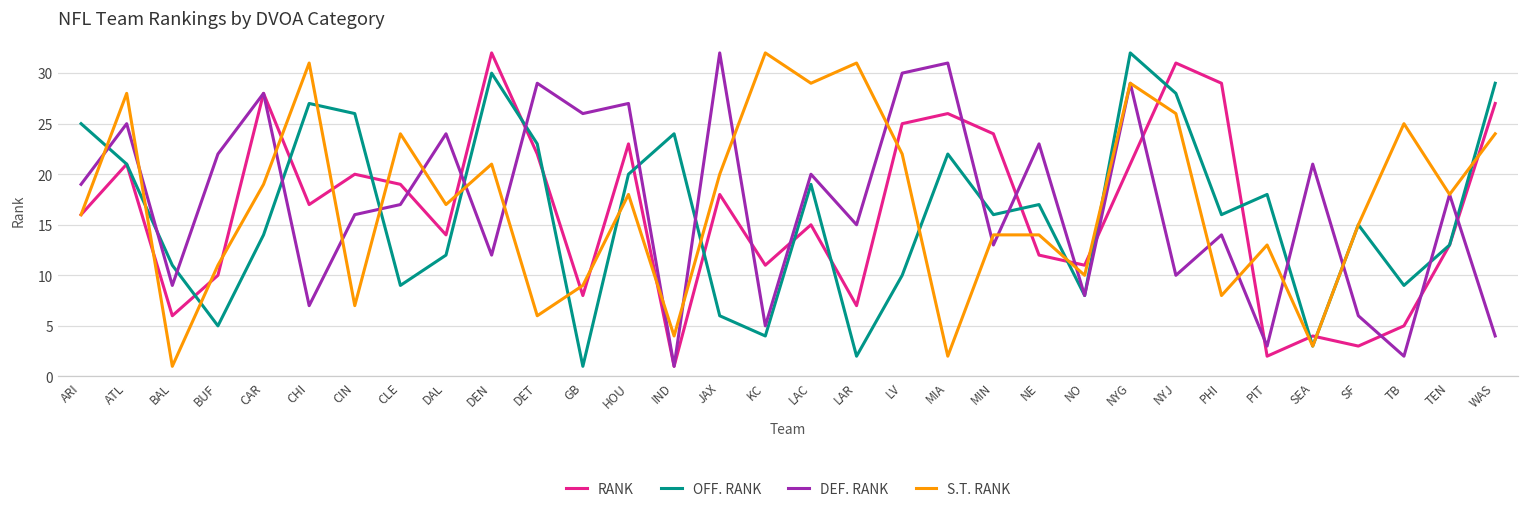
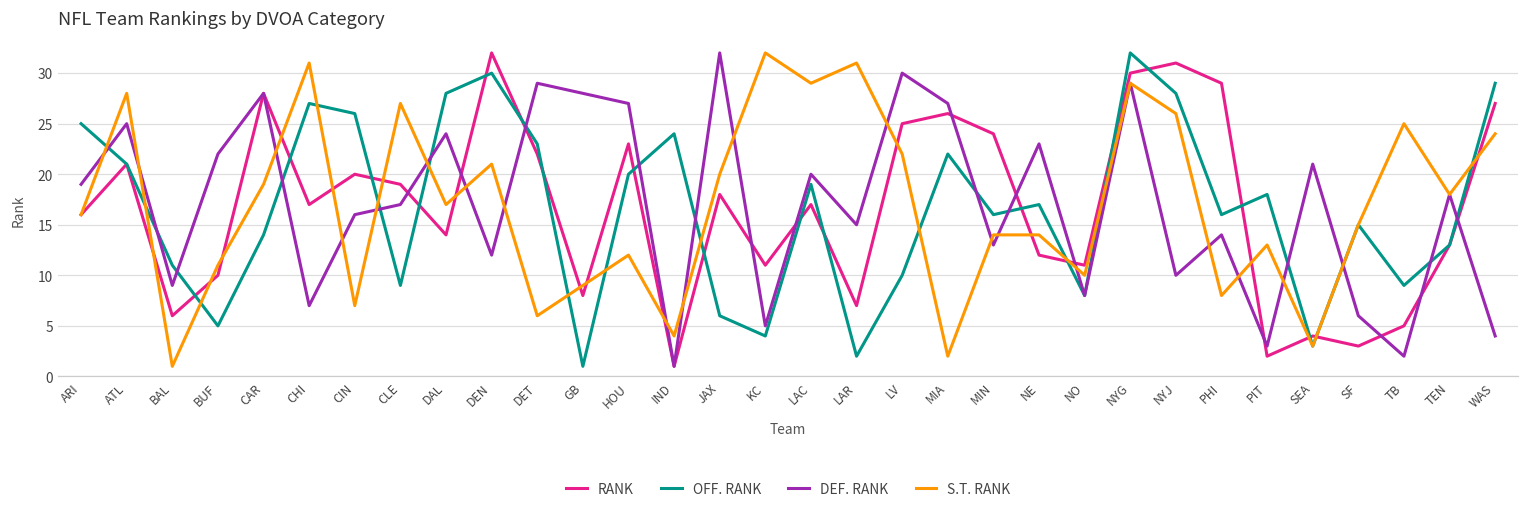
S.T. RANK, CLE: 24 -> 27
OFF. RANK, DAL: 12 -> 28
DEF. RANK, GB: 26 -> 28
S.T. RANK, HOU: 18 -> 12
RANK, LAC: 15 -> 17
DEF. RANK, MIA: 31 -> 27
RANK, NYG: 21 -> 30
